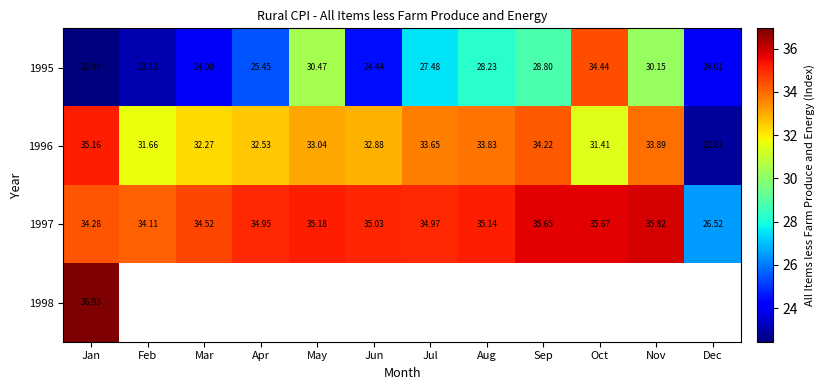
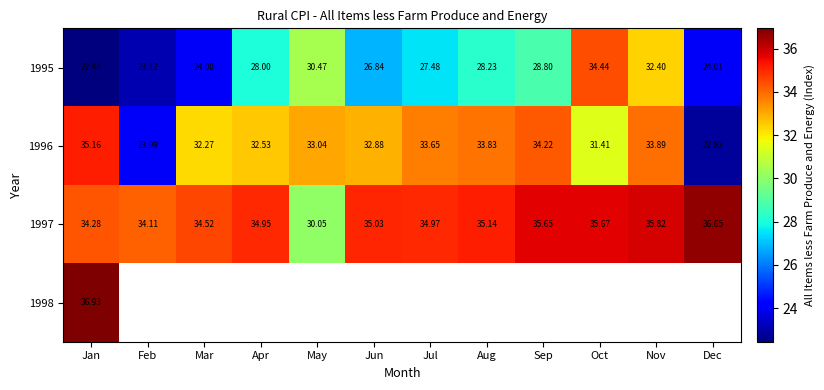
1995, Apr: 25.45 -> 28.00
1995, Jun: 24.44 -> 26.84
1995, Nov: 30.15 -> 32.40
1996, Feb: 31.66 -> 23.99
1997, May: 35.18 -> 30.05
1997, Dec: 26.52 -> 36.65
